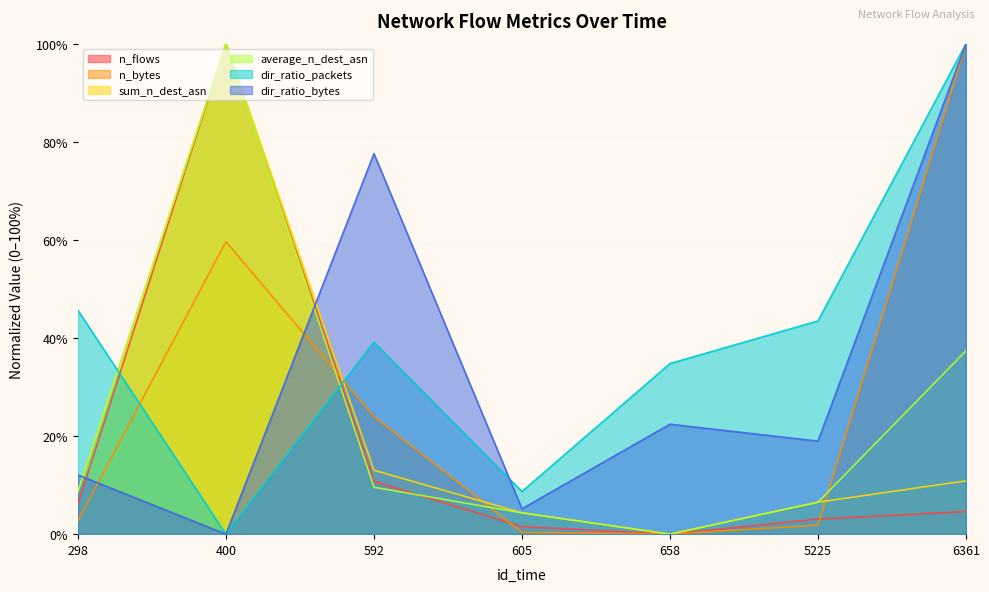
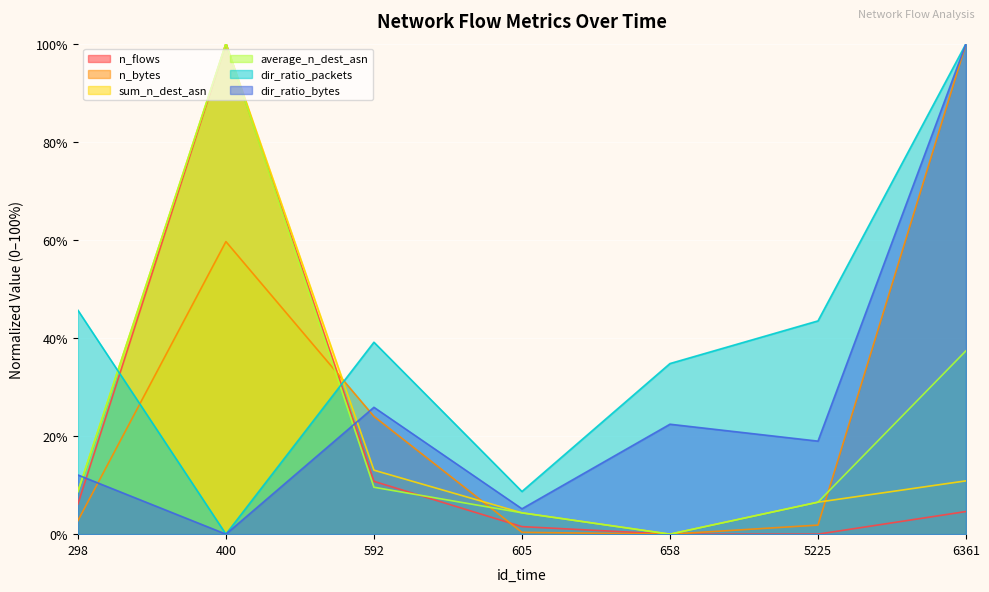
dir_ratio_bytes, 592: 78% -> 26%
n_flows, 5225: 3% -> 0%
